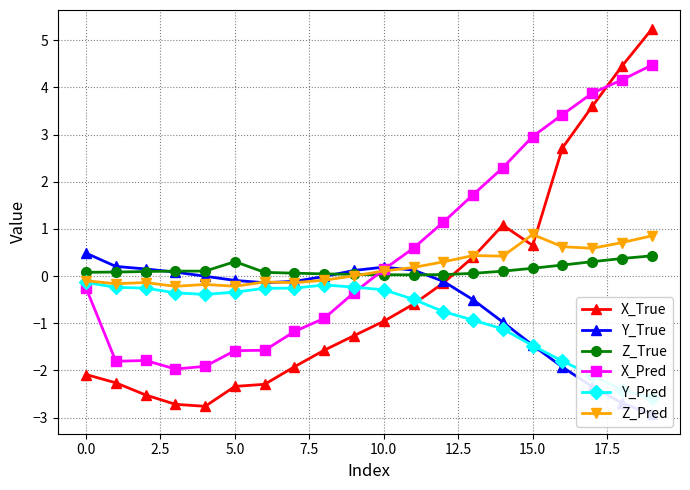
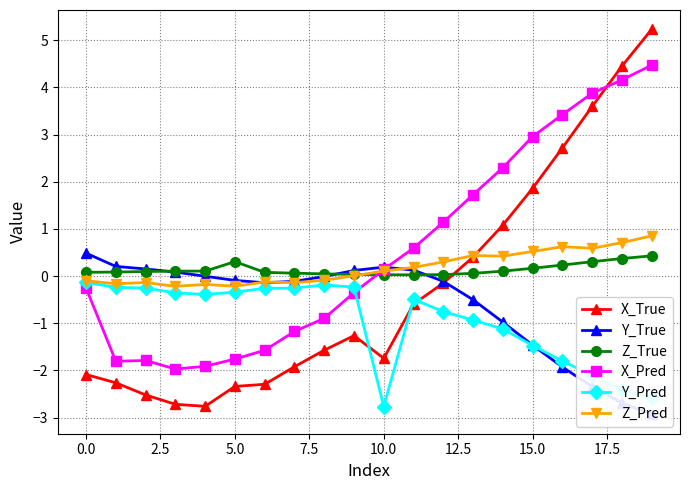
X_Pred, 5.0: -1.6 -> -1.8
X_True, 10.0: -1.0 -> -1.7
Y_Pred, 10.0: -0.3 -> -2.8
X_True, 15.0: 0.6 -> 1.9
Z_Pred, 15.0: 0.9 -> 0.5
